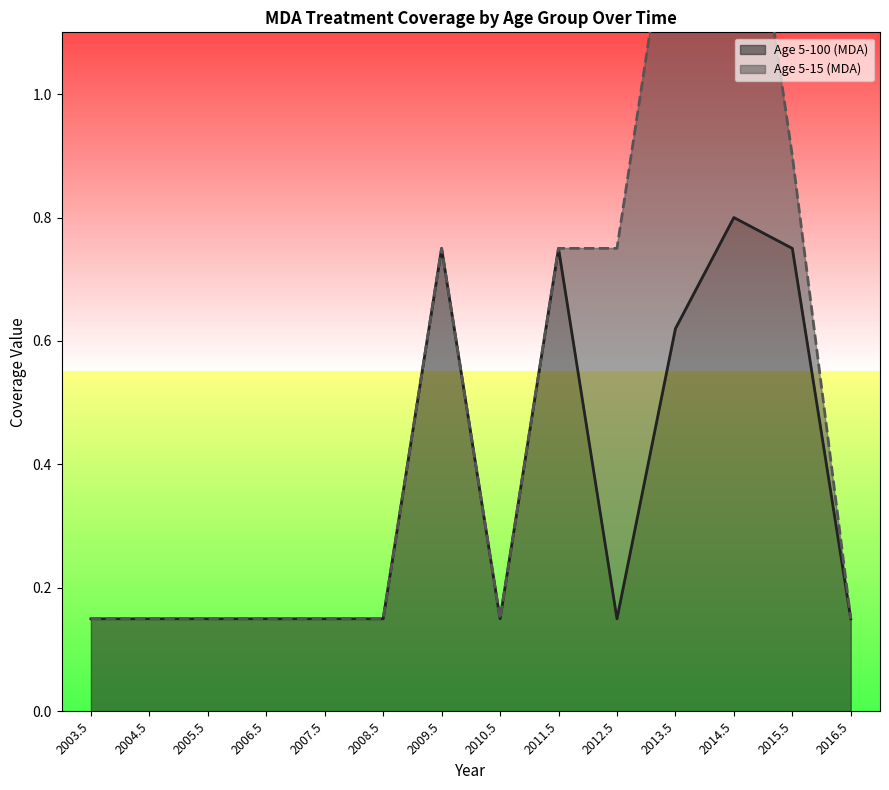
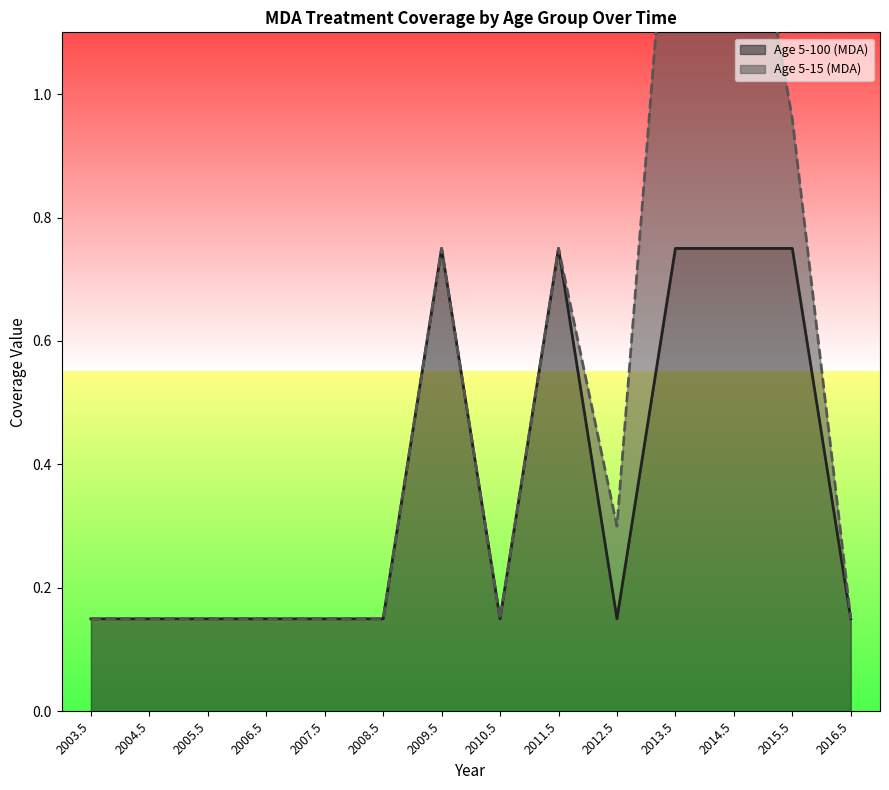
Age 5-15 (MDA), 2012.5: 0.60 -> 0.15
Age 5-100 (MDA), 2013.5: 0.62 -> 0.75
Age 5-100 (MDA), 2014.5: 0.80 -> 0.75
Age 5-15 (MDA), 2015.5: 0.15 -> 0.21
